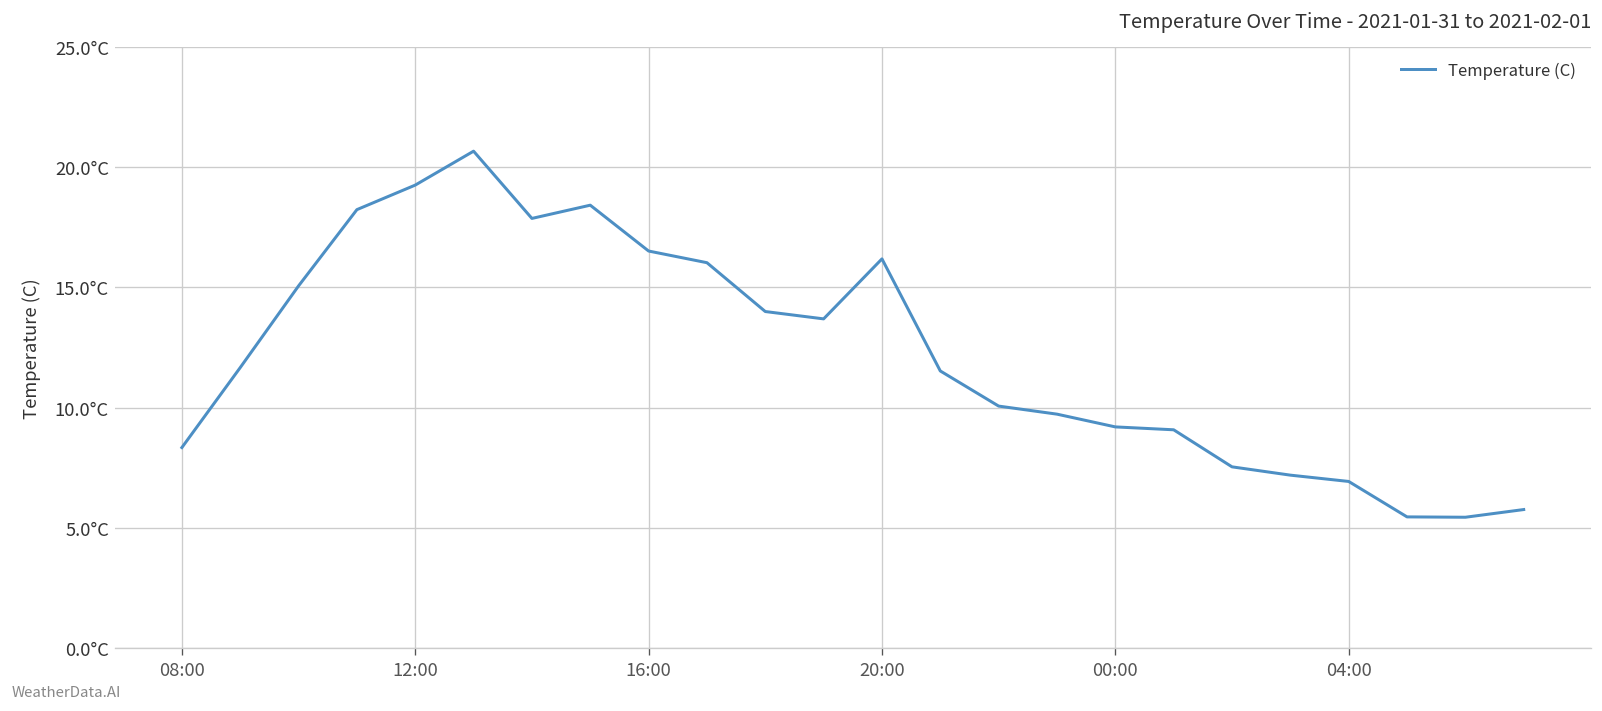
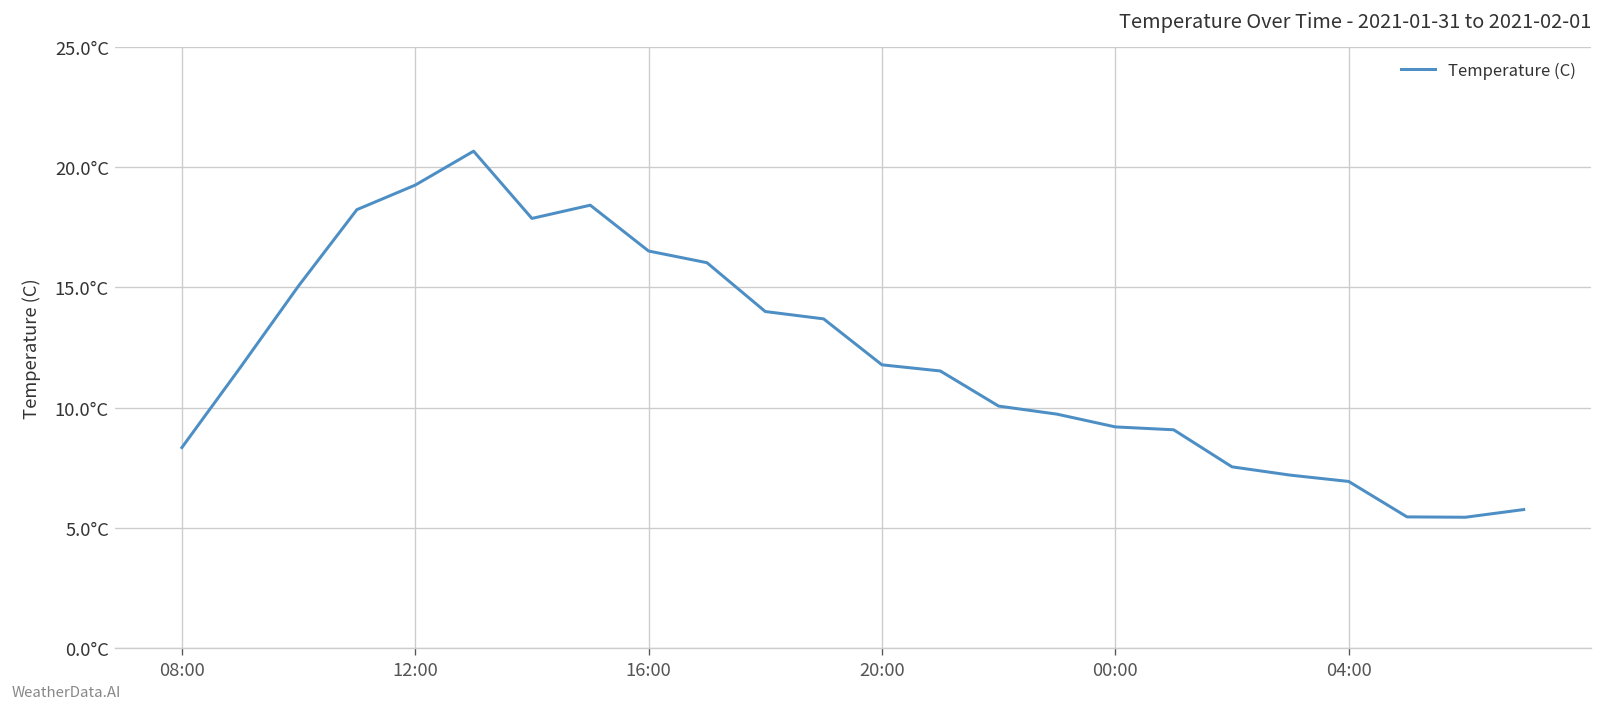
20:00: 16.2°C -> 11.8°C
